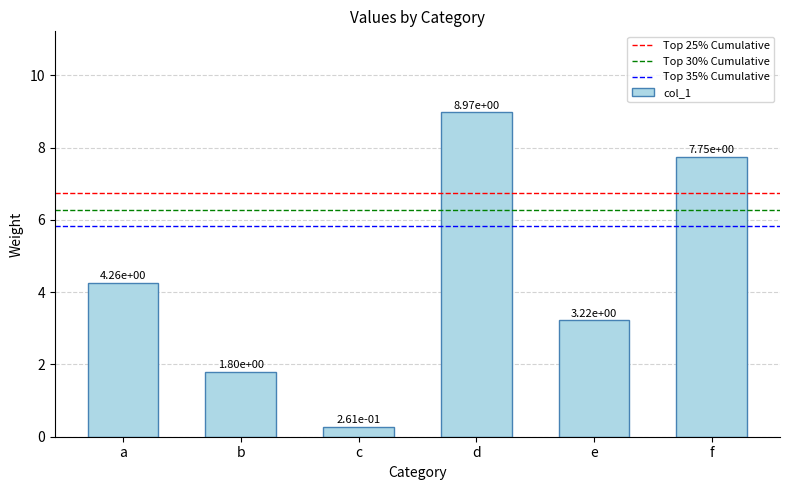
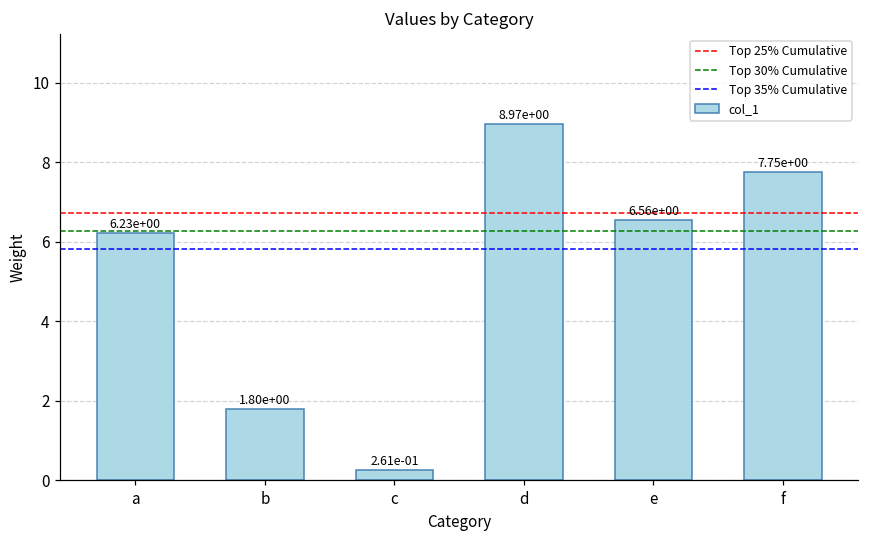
a: 4.26e+00 -> 6.23e+00
e: 3.22e+00 -> 6.56e+00
